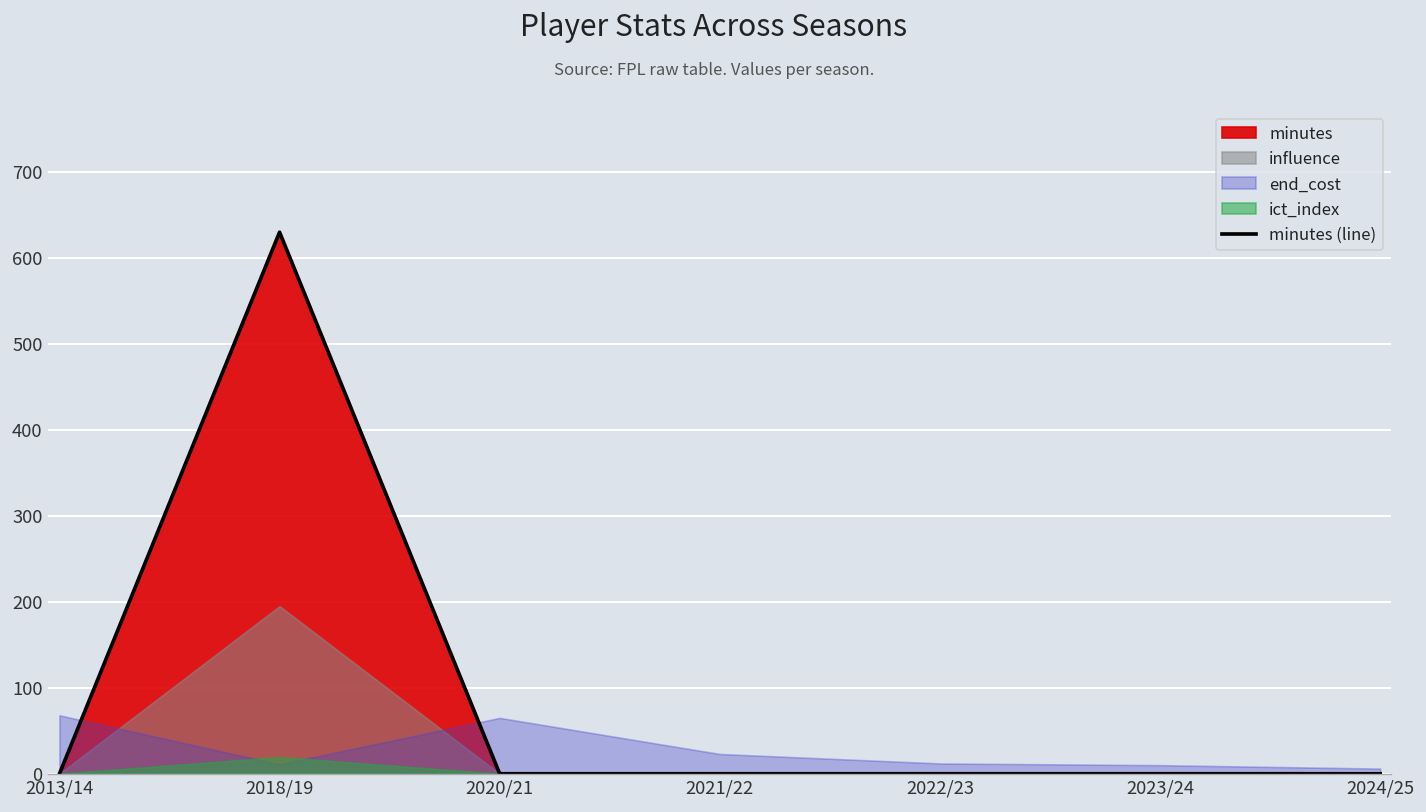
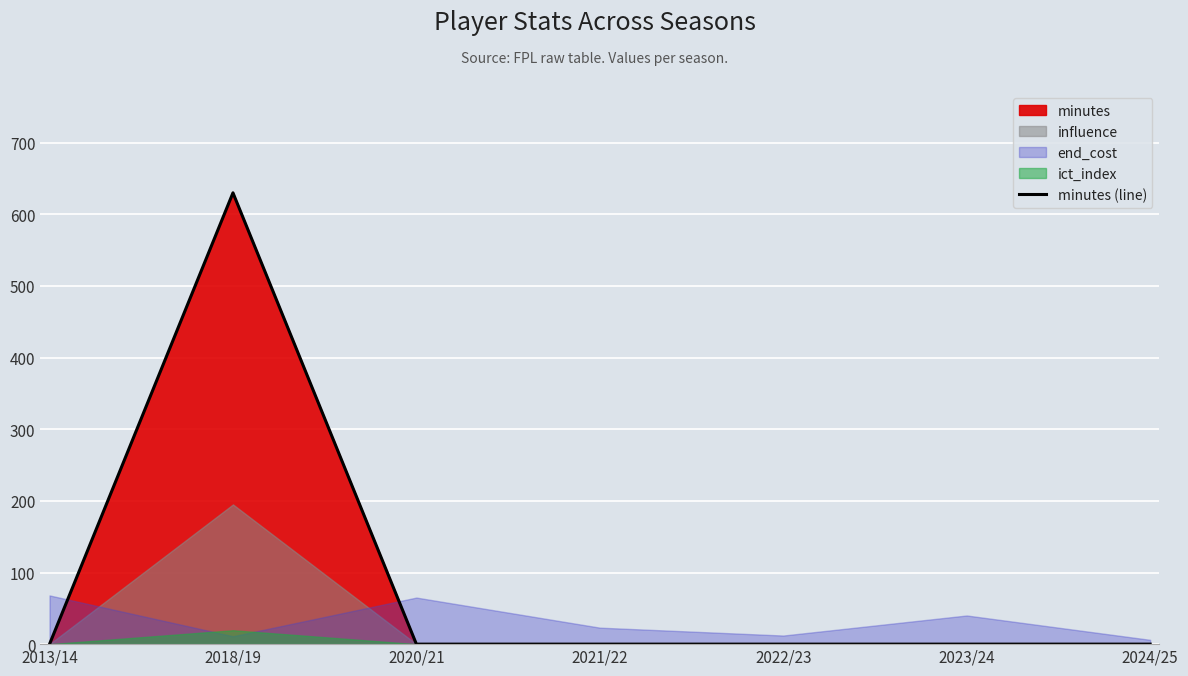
end_cost, 2023/24: 10 -> 40
